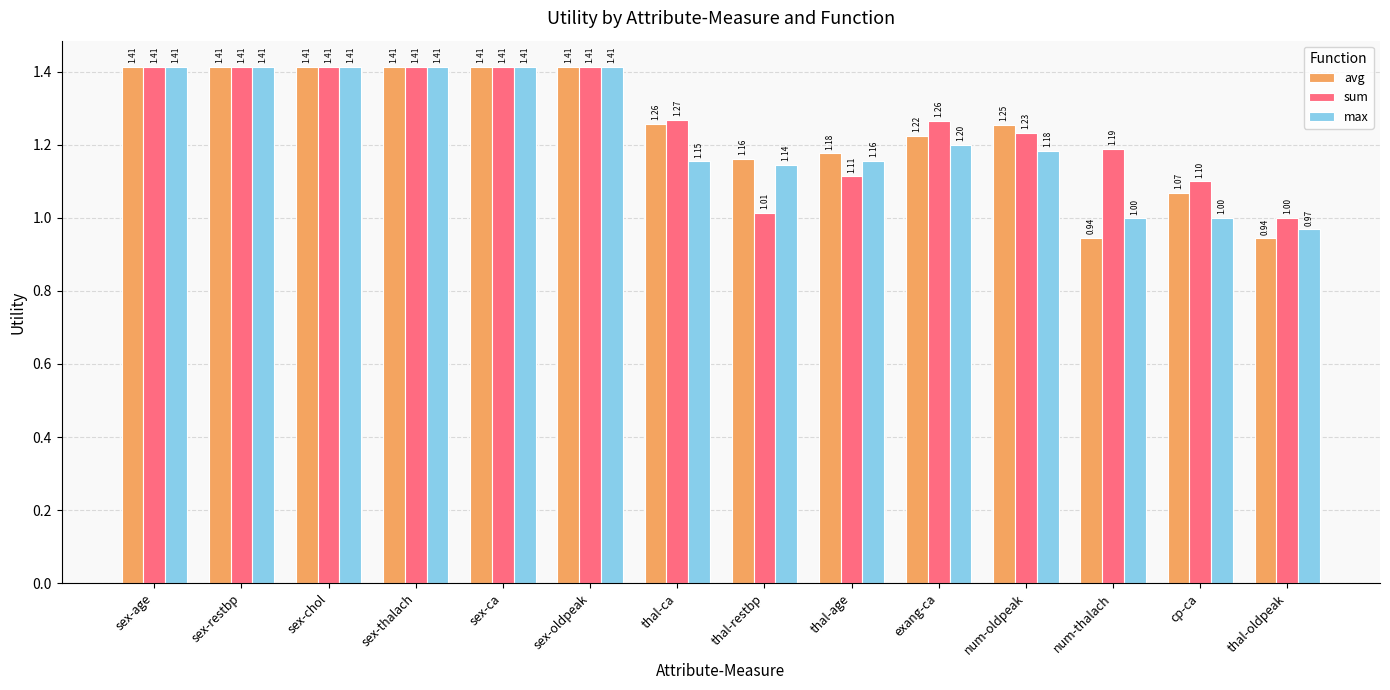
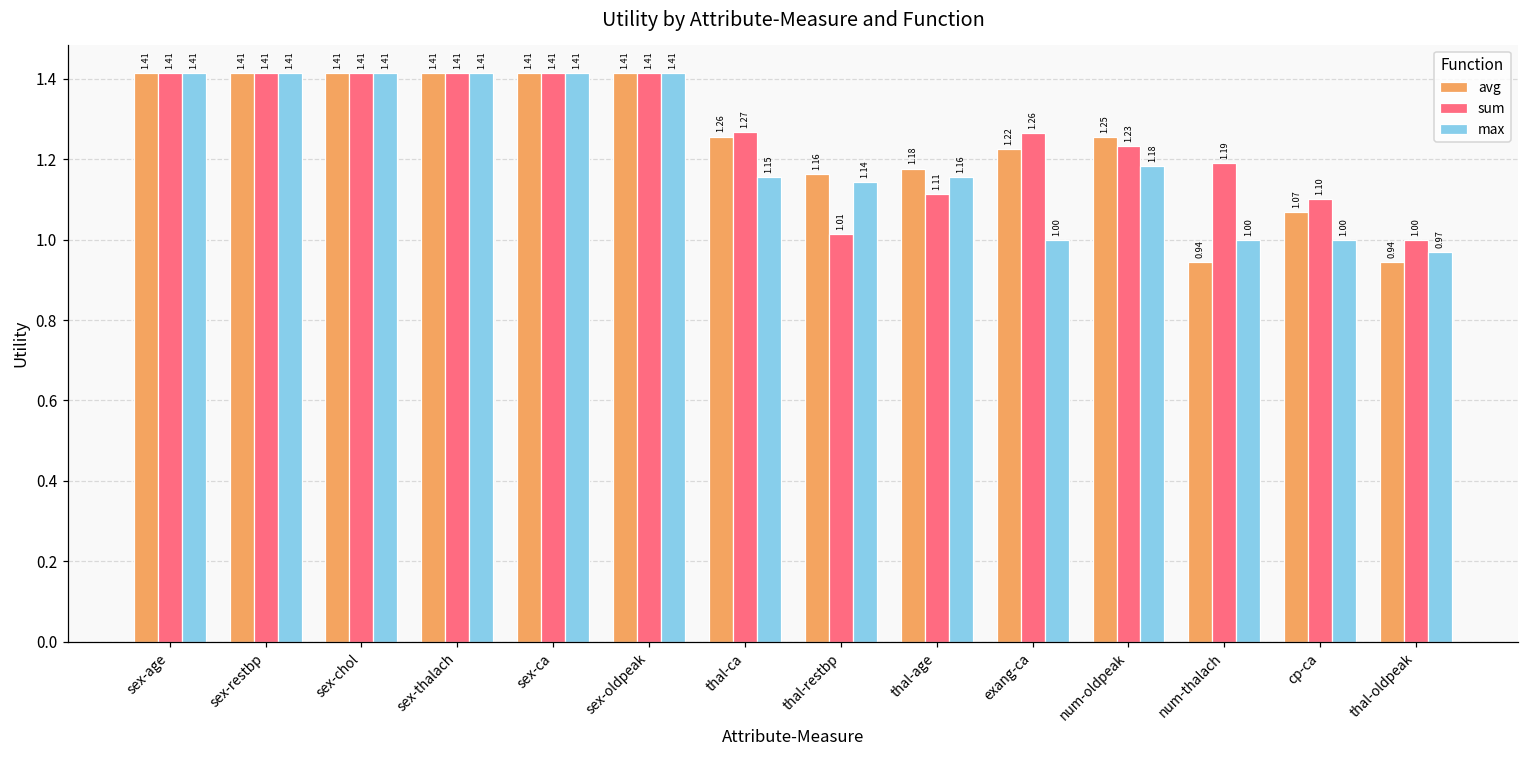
max, exang-ca: 1.20 -> 1.00
